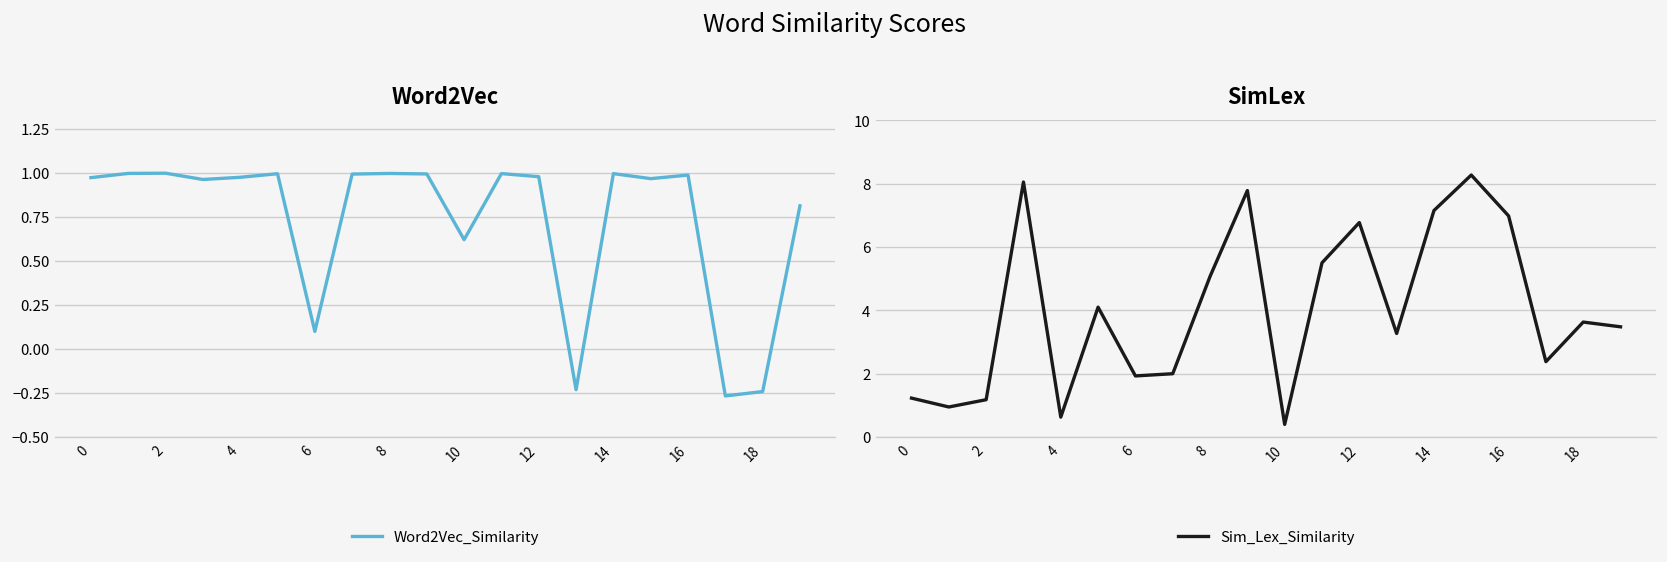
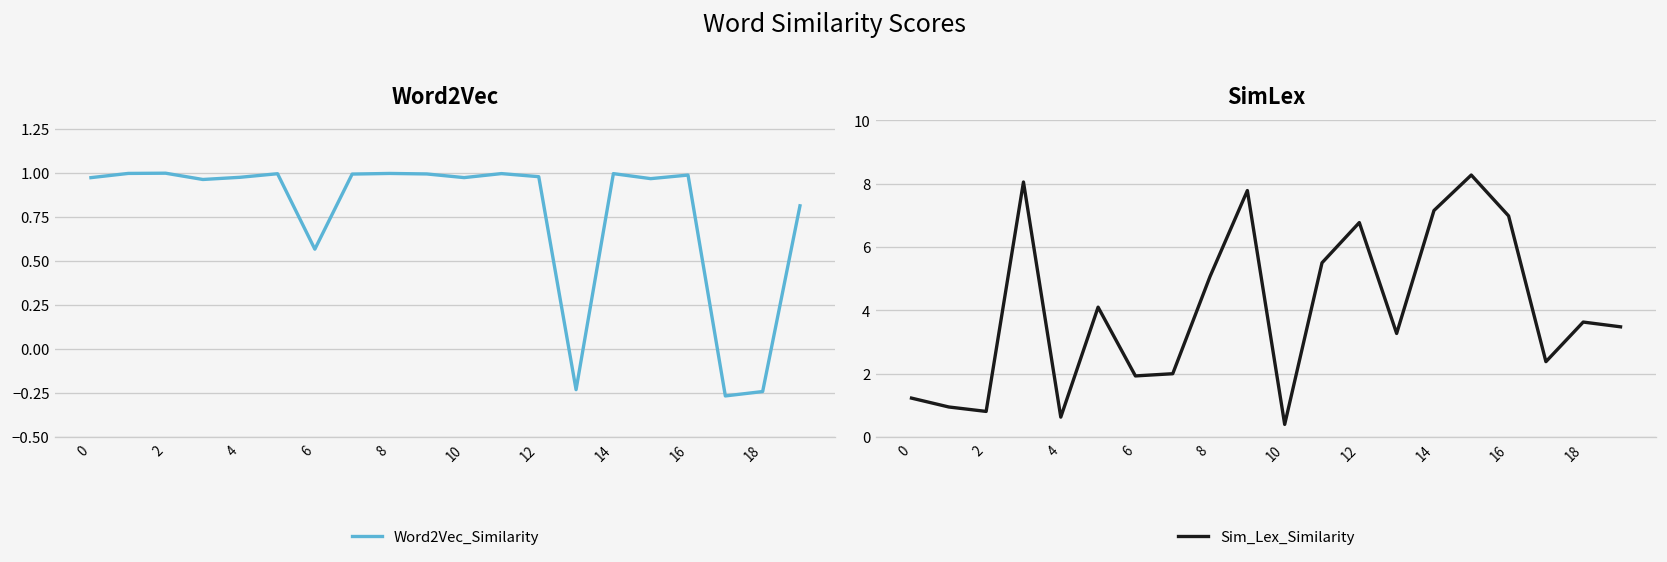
Word2Vec, 6: 0.10 -> 0.57
Word2Vec, 10: 0.62 -> 0.97
SimLex, 2: 1.2 -> 0.8
